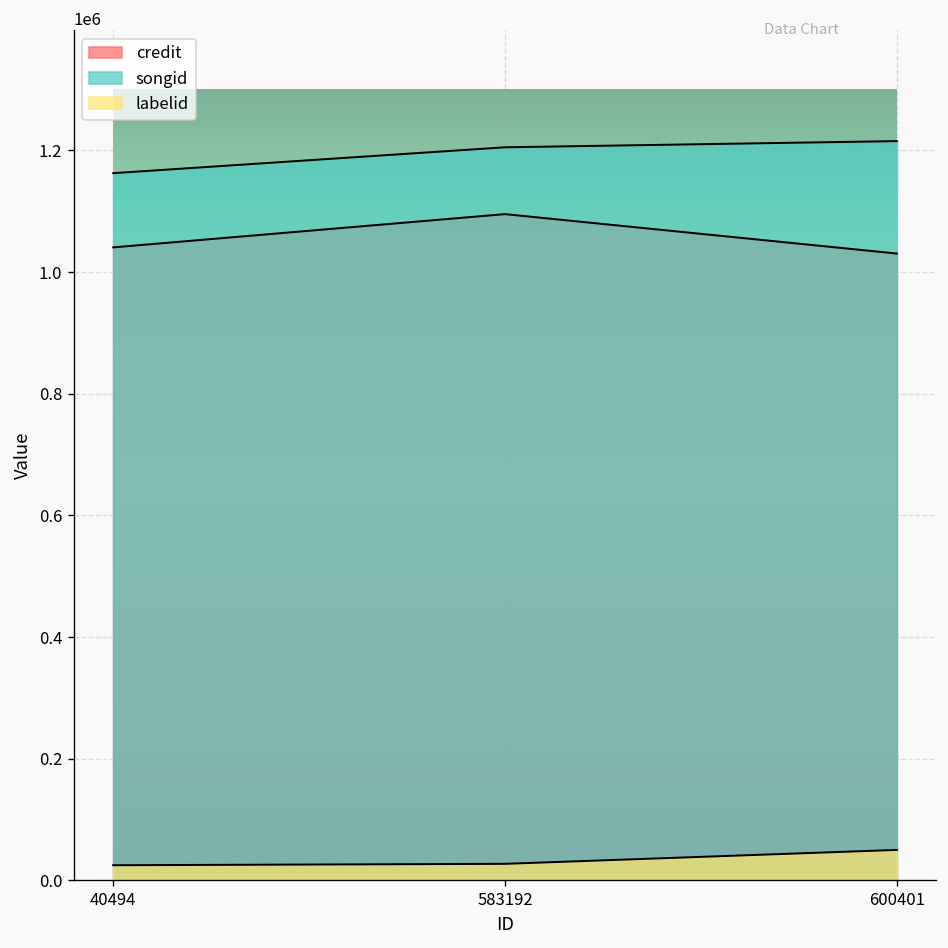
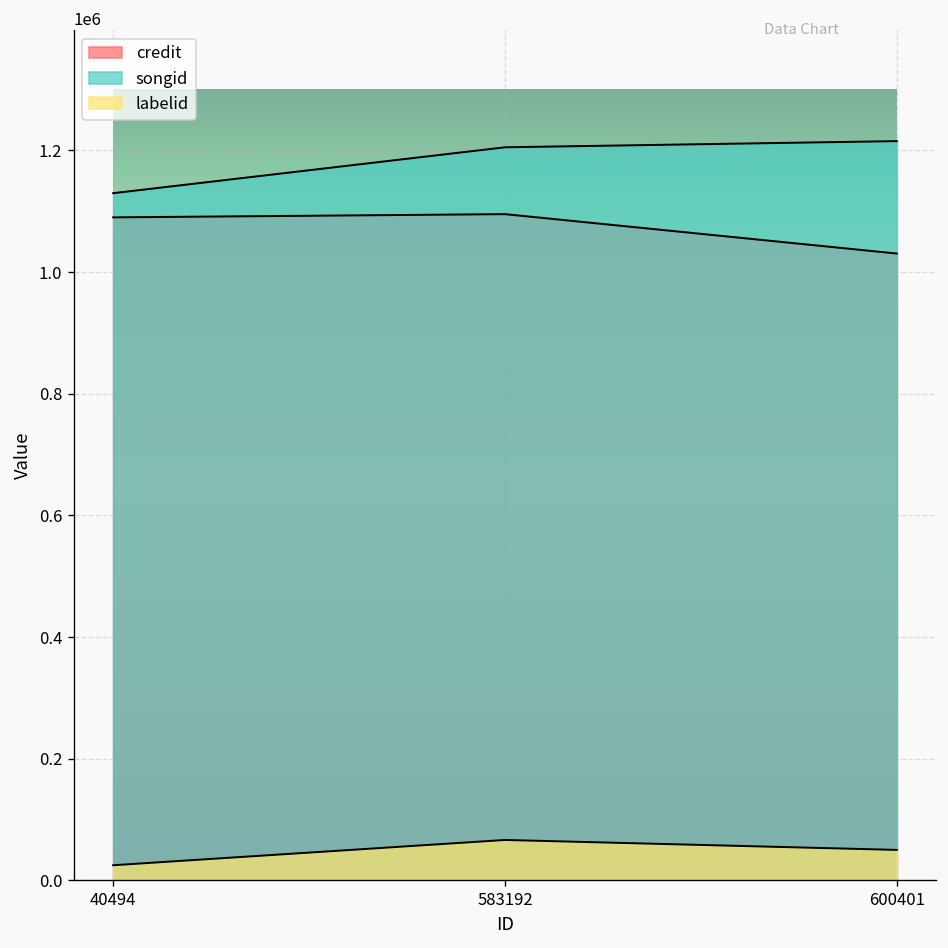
credit, 40494: 1040000 -> 1090000
songid, 40494: 1160000 -> 1130000
labelid, 583192: 30000 -> 70000
